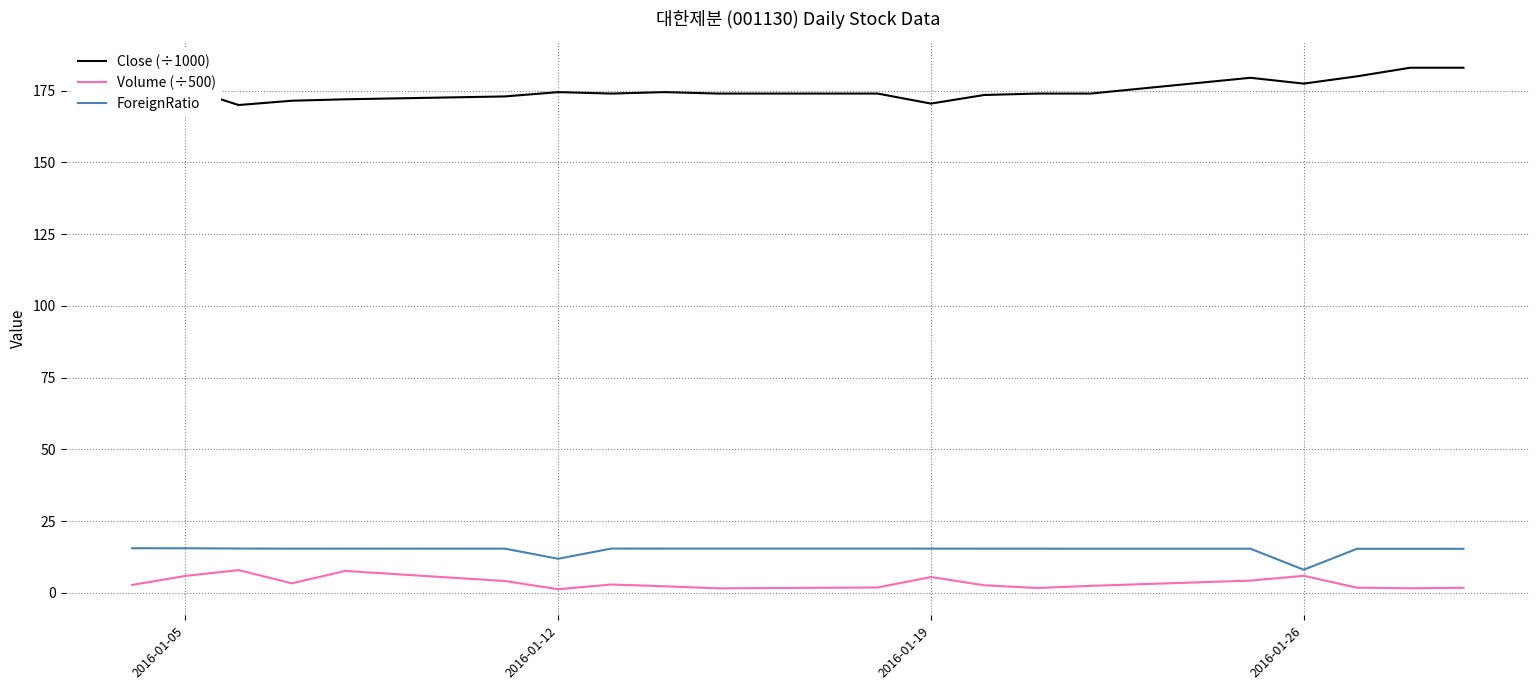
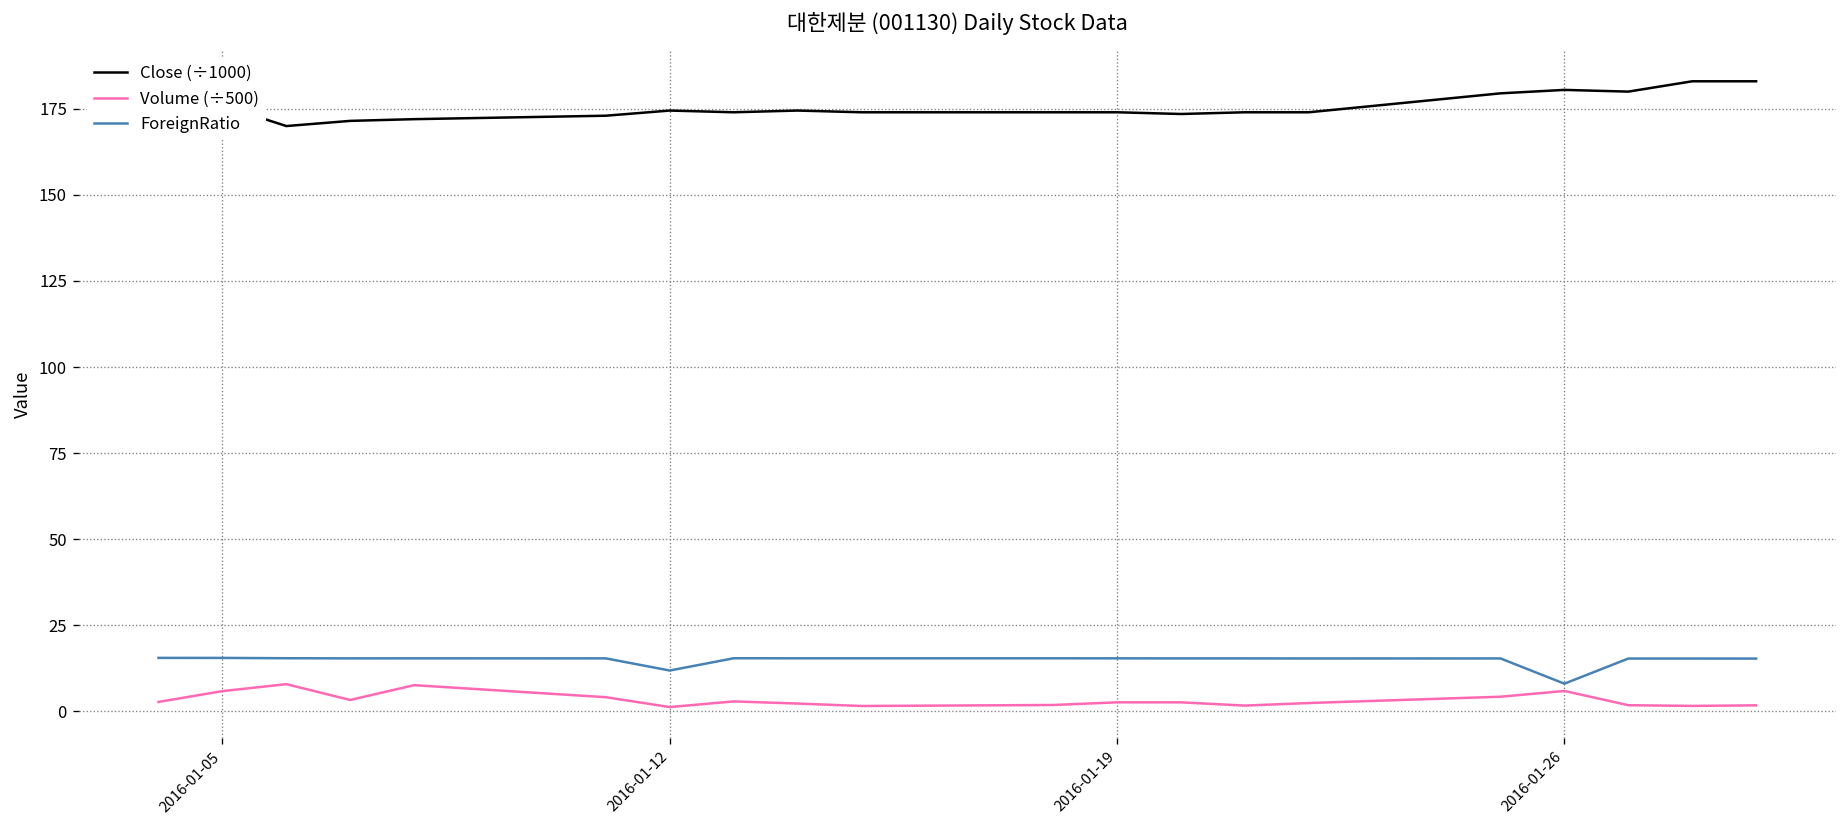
Close (÷1000), 2016-01-19: 171 -> 174
Volume (÷500), 2016-01-19: 5 -> 3
Close (÷1000), 2016-01-26: 177 -> 181
